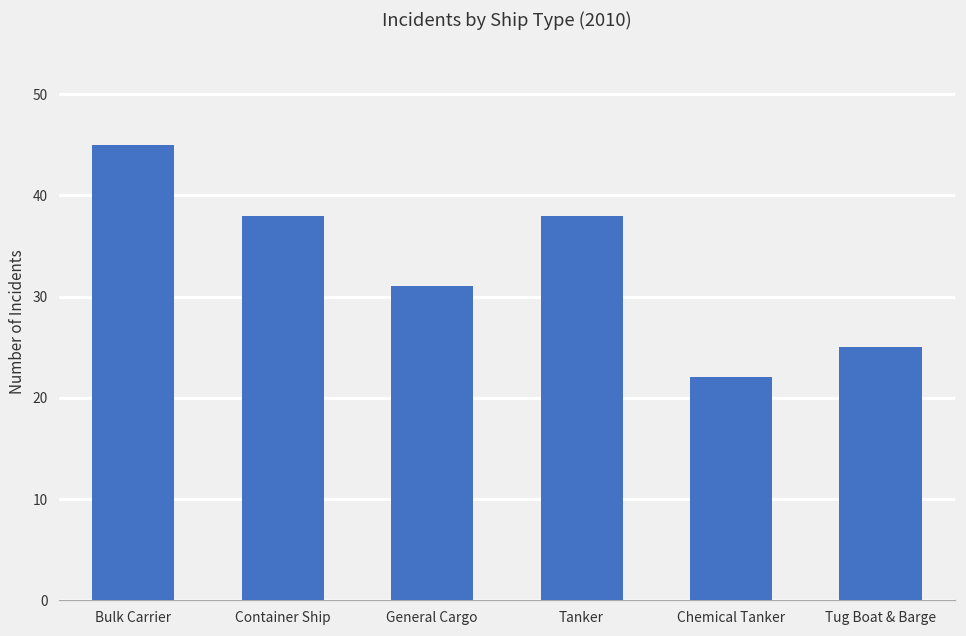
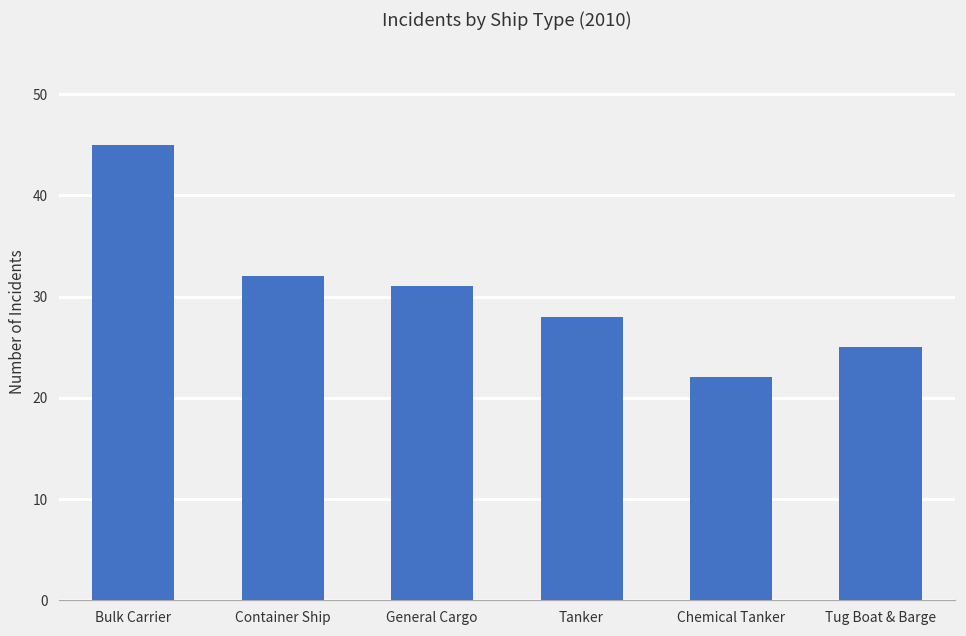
Container Ship: 38 -> 32
Tanker: 38 -> 28
